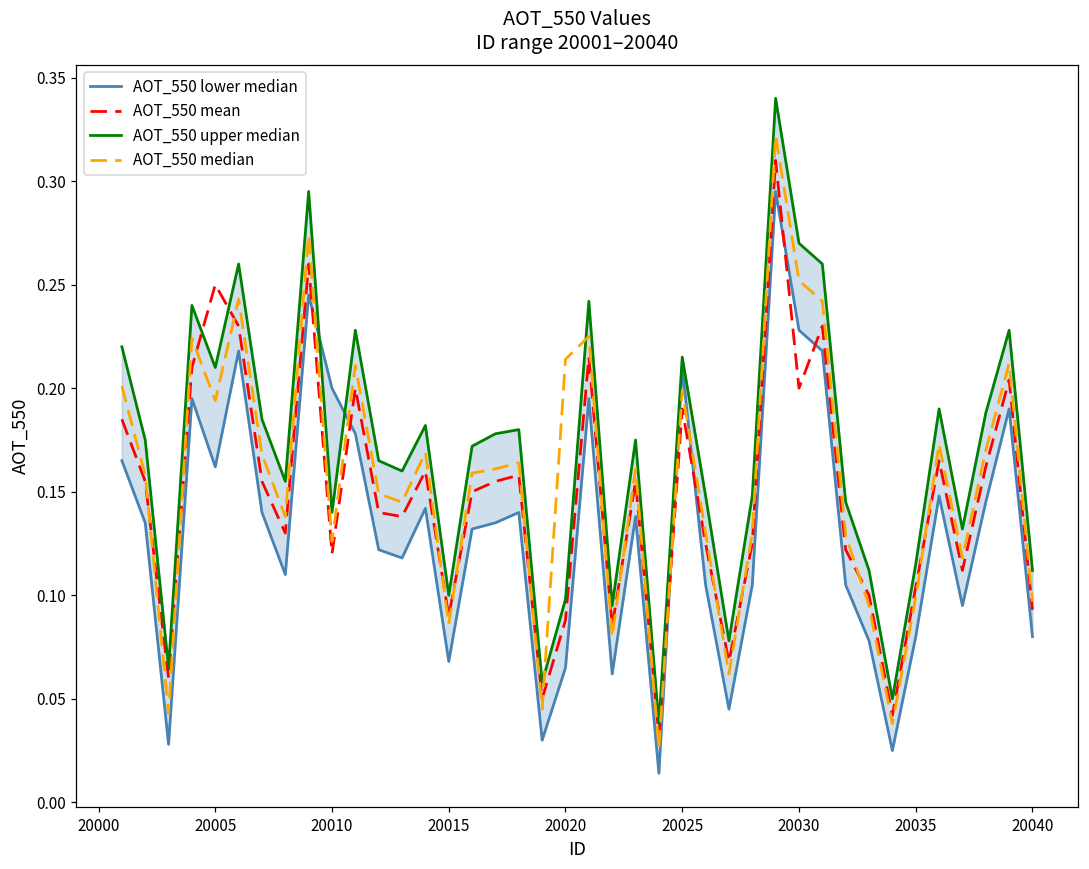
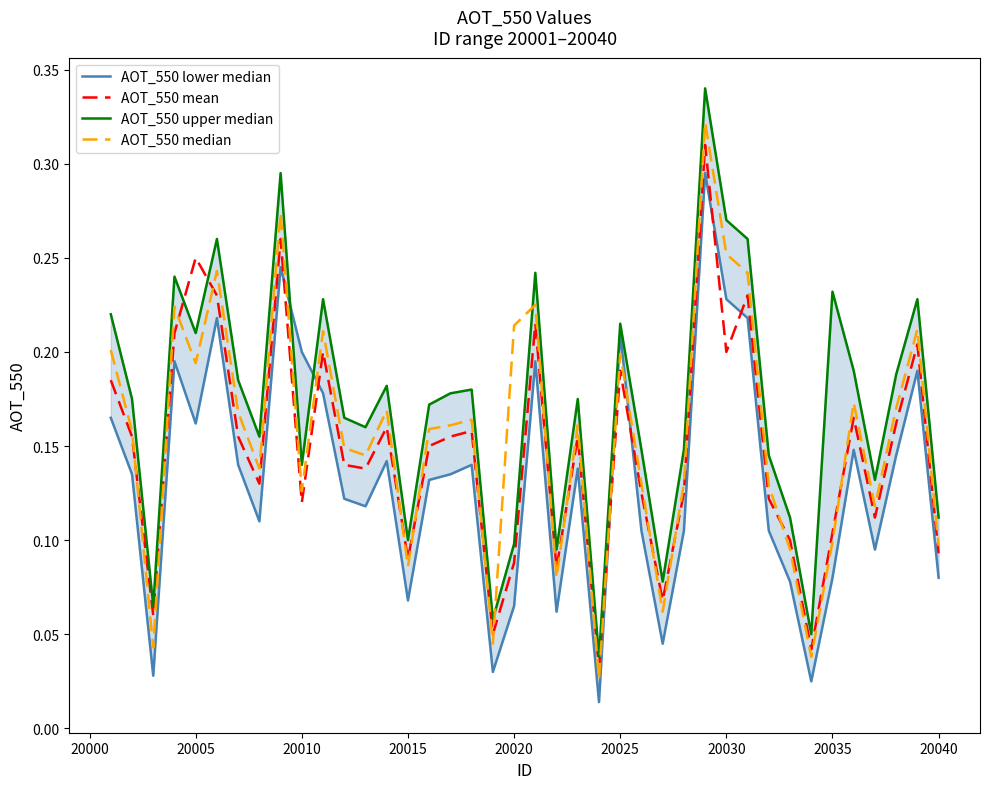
AOT_550 upper median, 20035: 0.115 -> 0.232
